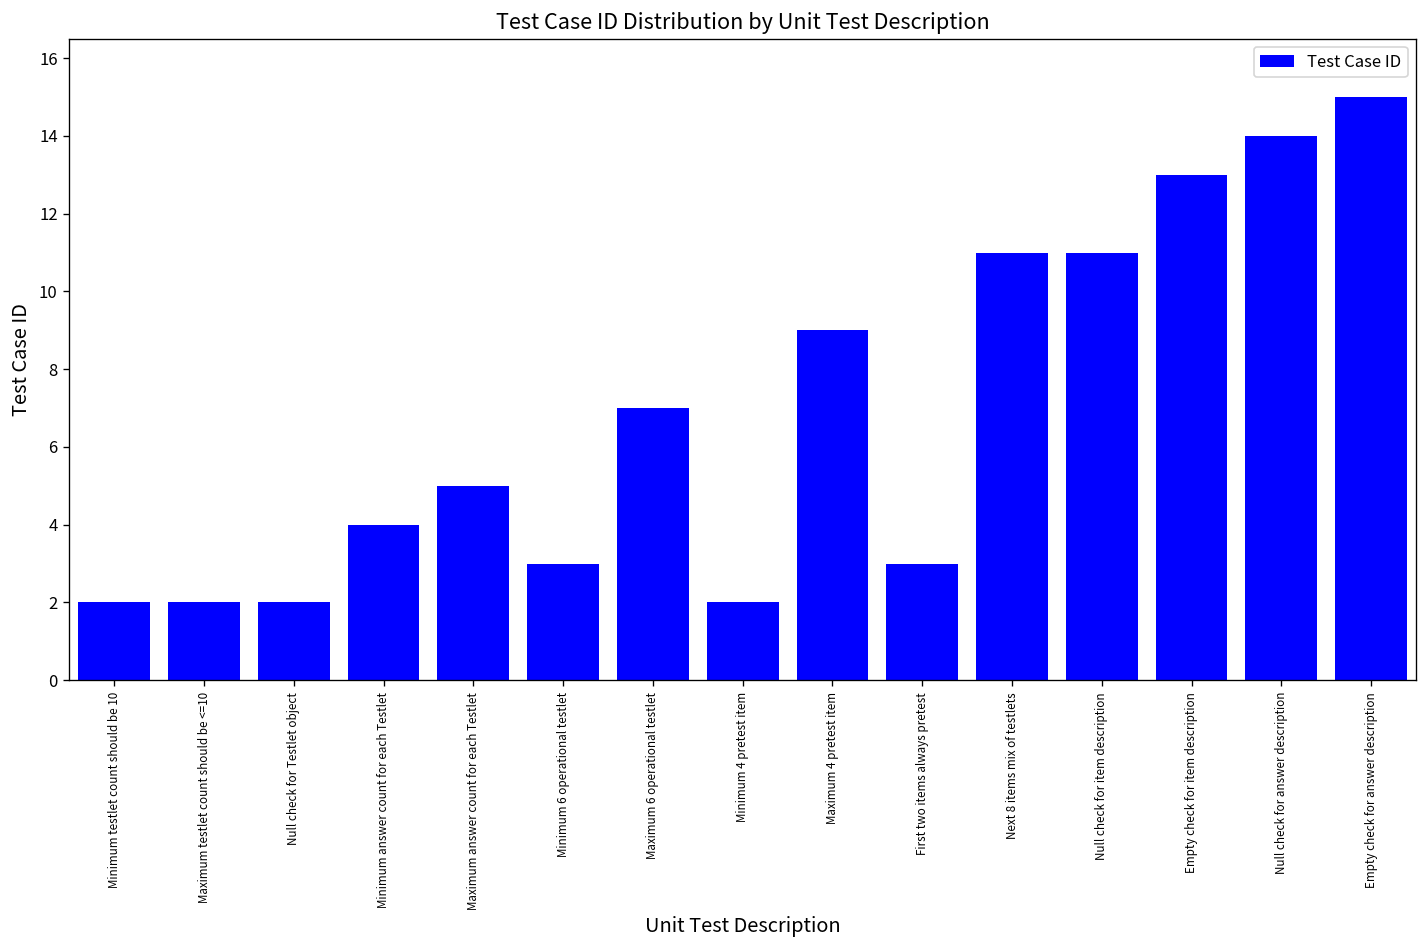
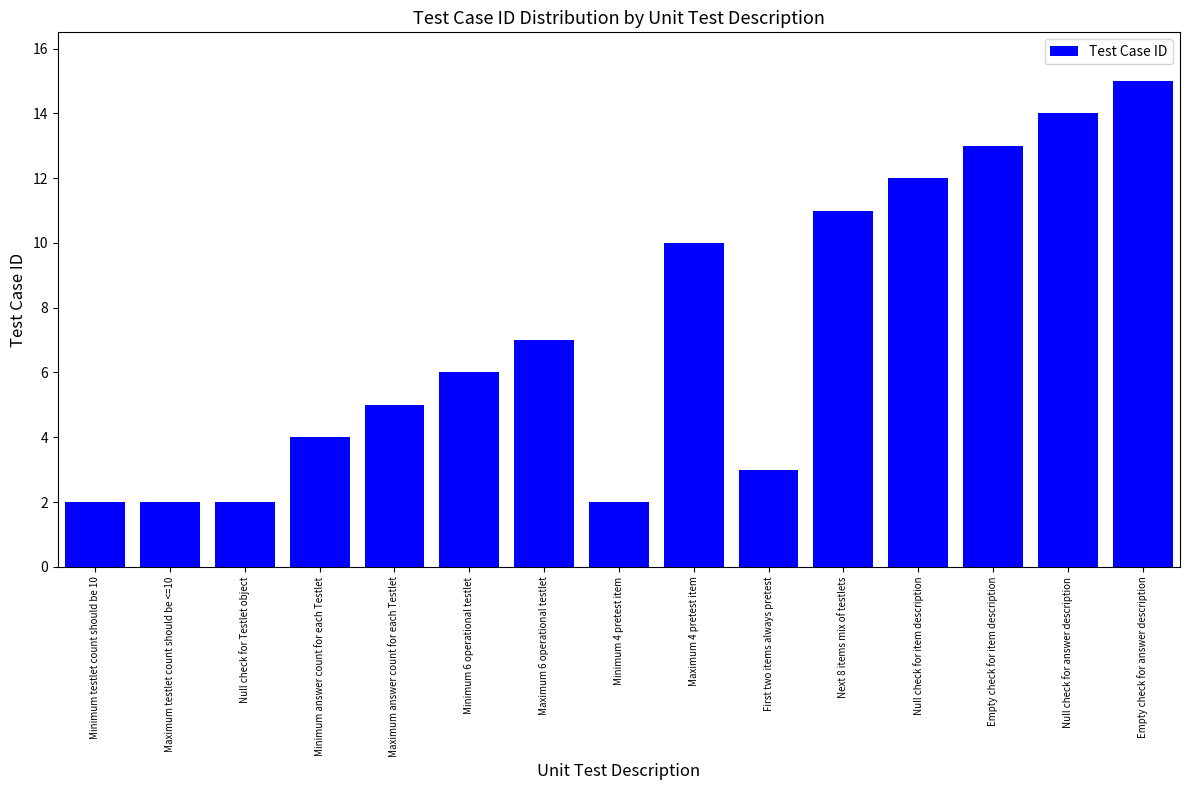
Minimum 6 operational testlet: 3 -> 6
Maximum 4 pretest item: 9 -> 10
Null check for item description: 11 -> 12
